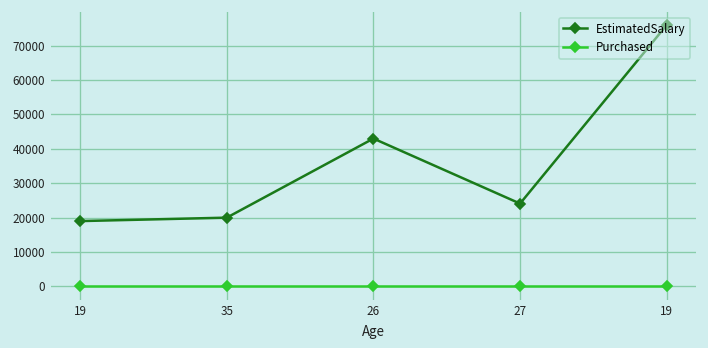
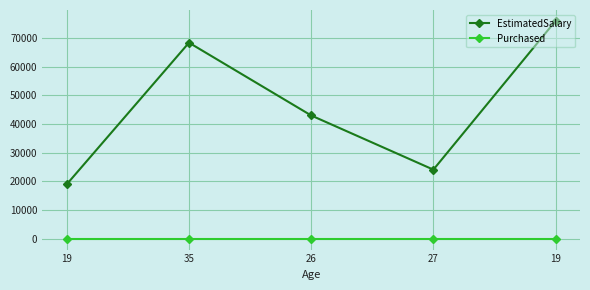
EstimatedSalary, 35: 20000 -> 68000
